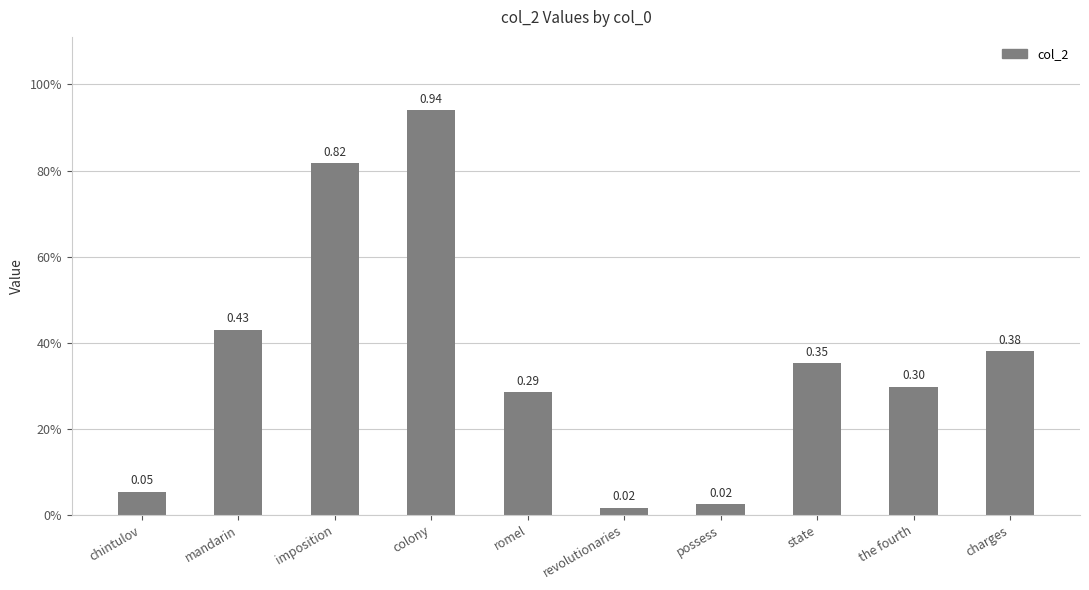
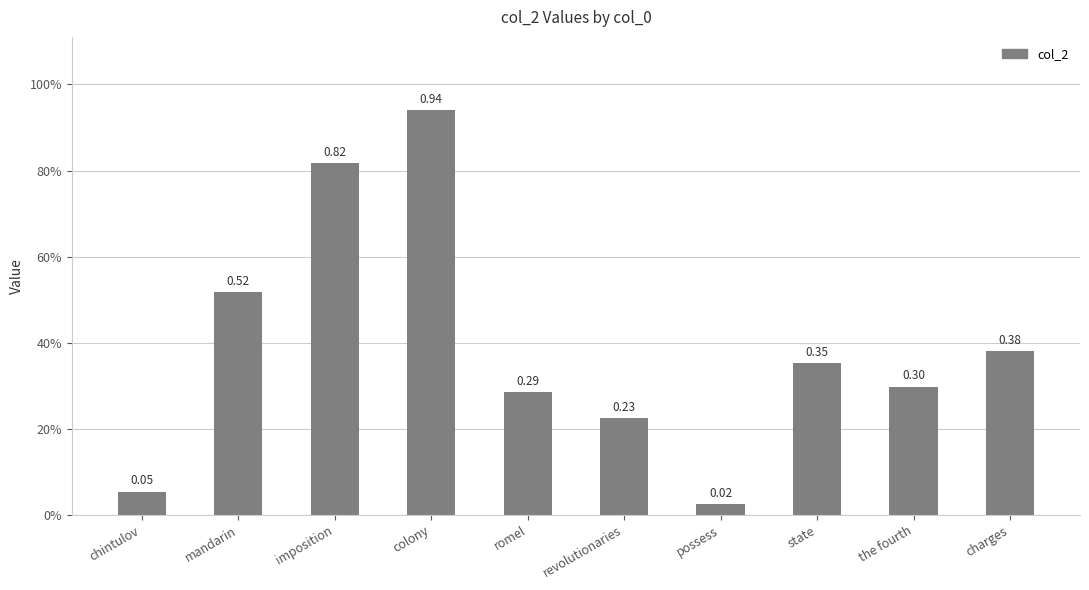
mandarin: 0.43 -> 0.52
revolutionaries: 0.02 -> 0.23
